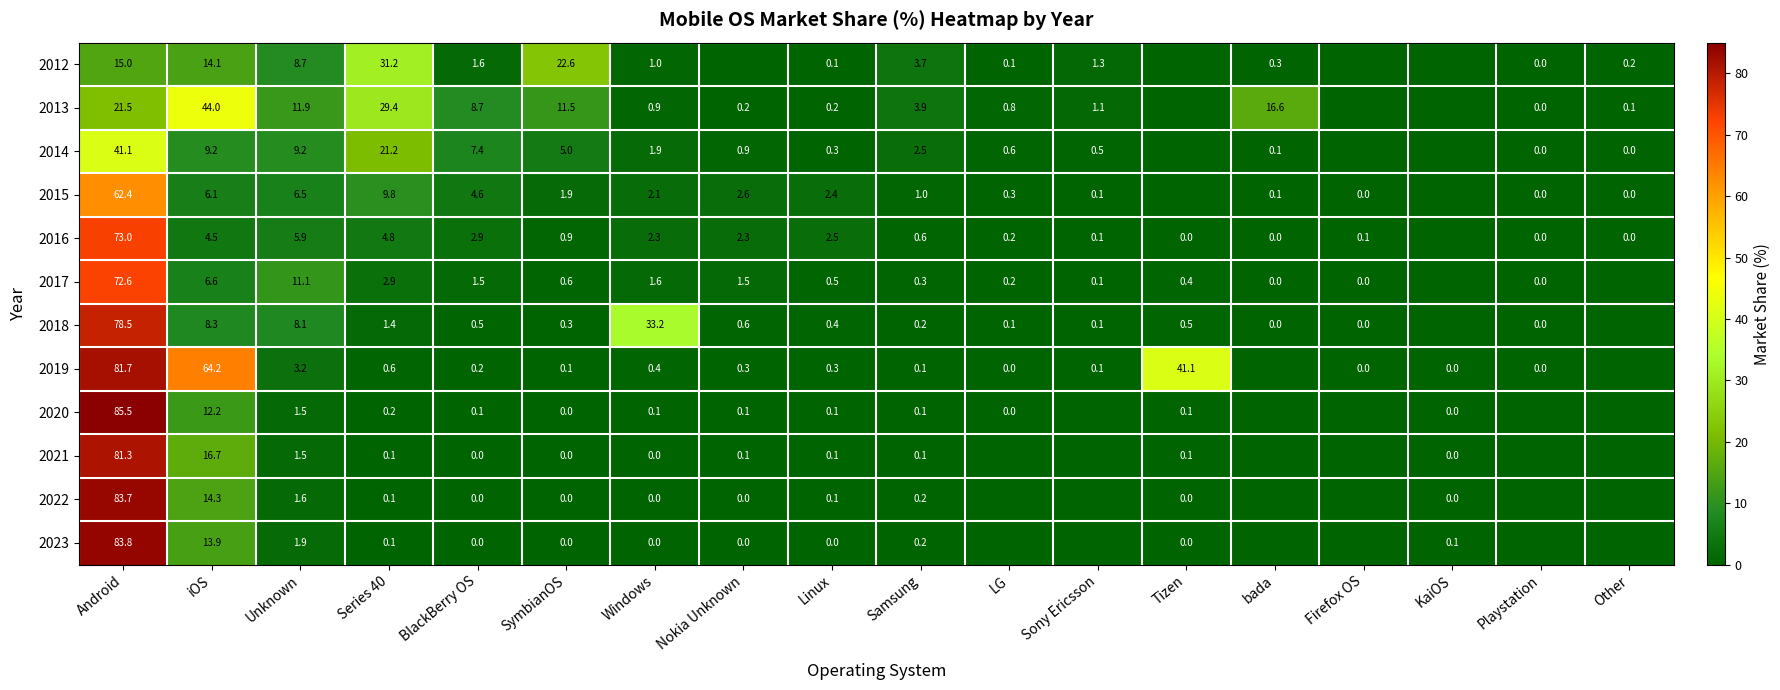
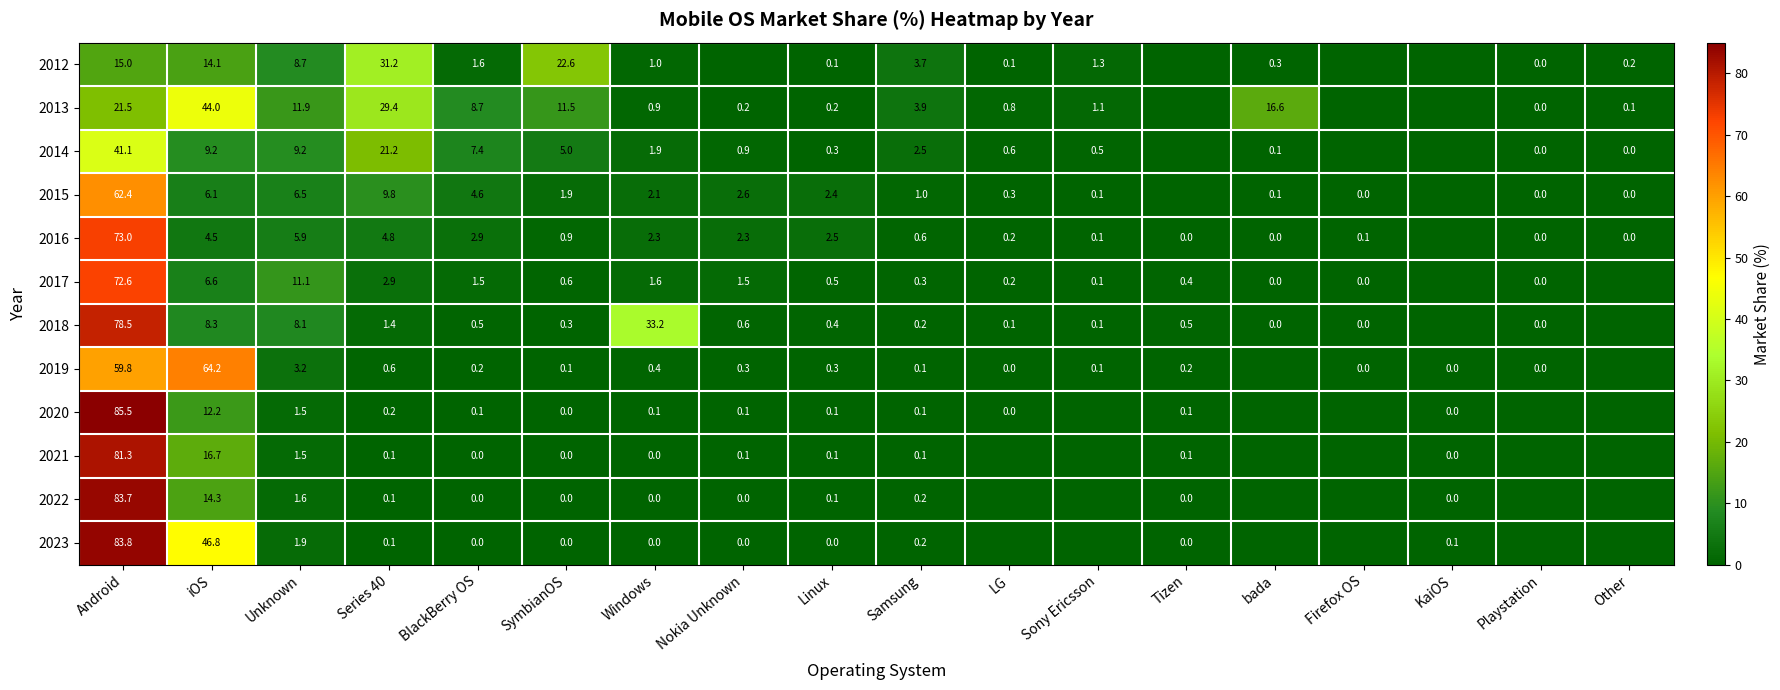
2019, Android: 81.7 -> 59.8
2019, Tizen: 41.1 -> 0.2
2023, iOS: 13.9 -> 46.8
